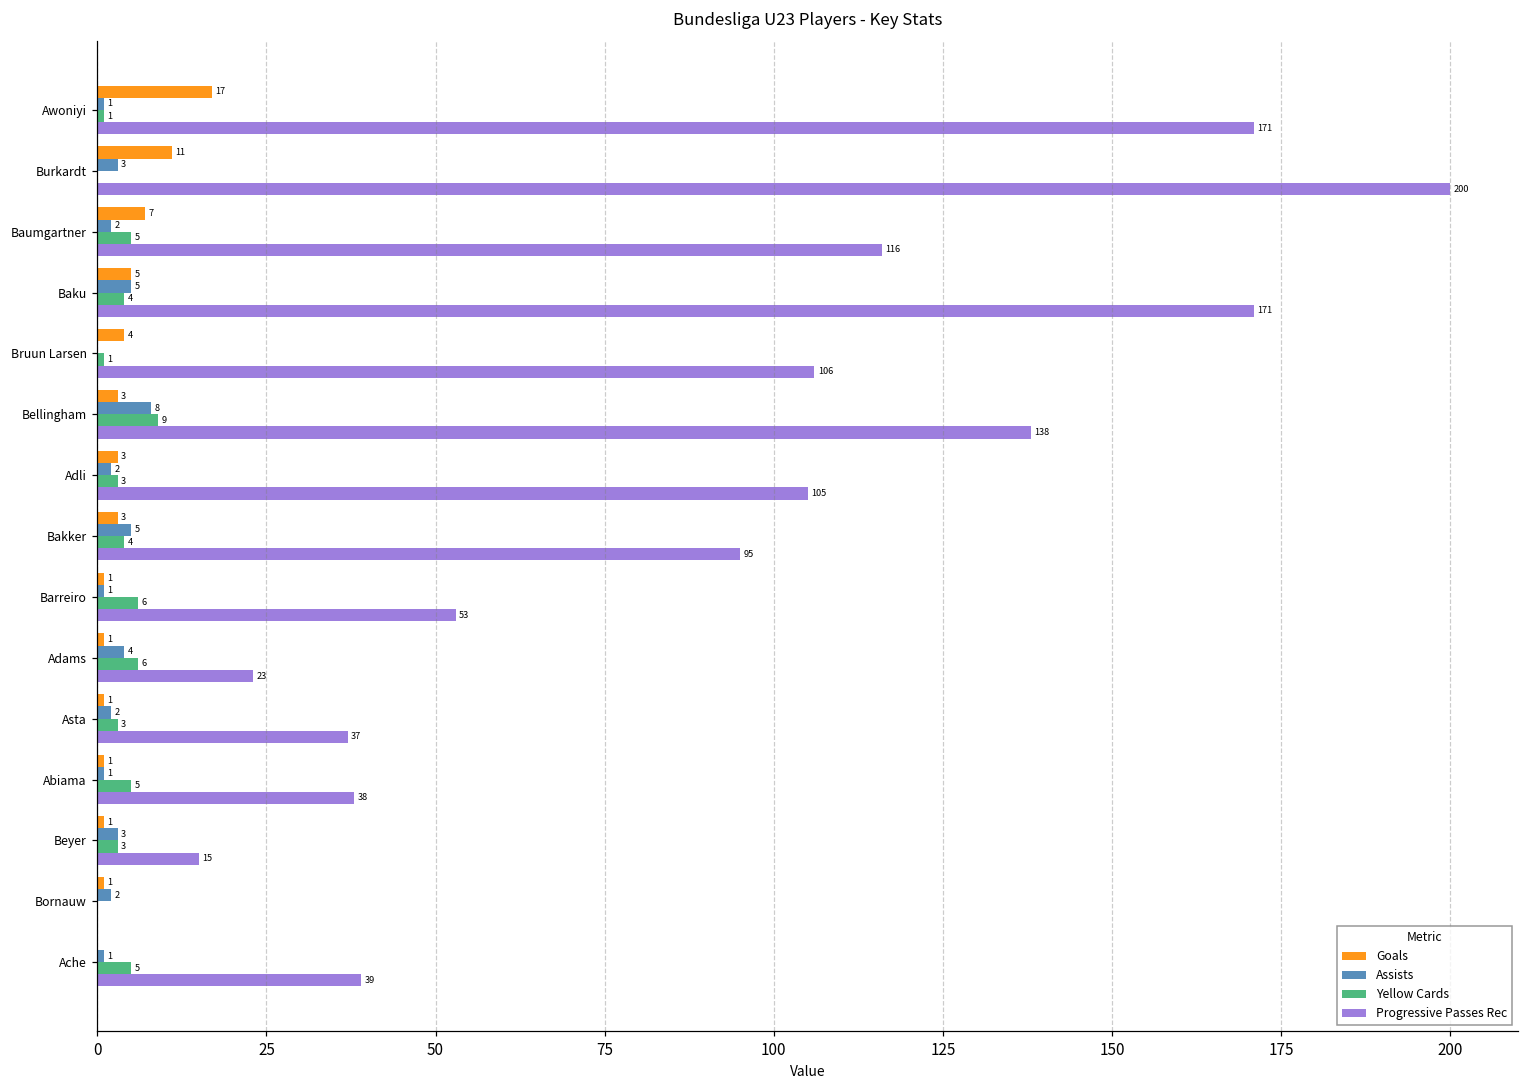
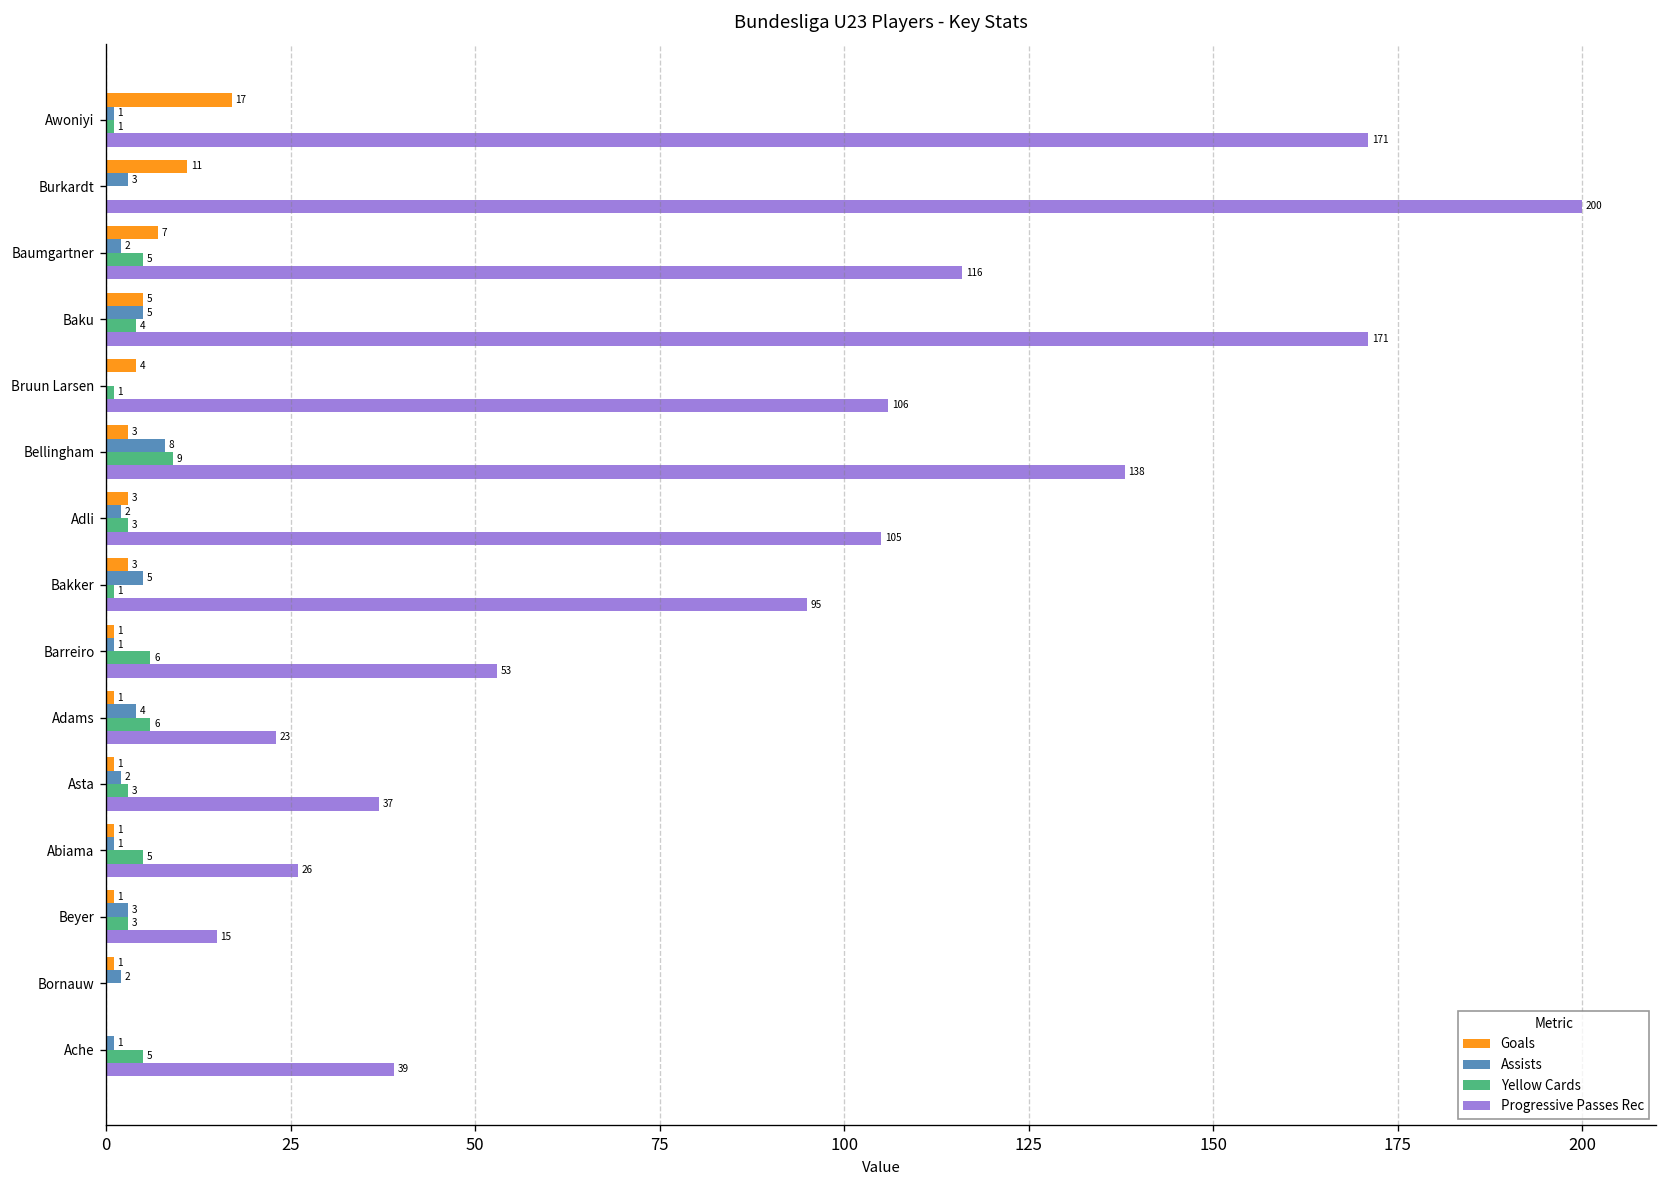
Yellow Cards, Bakker: 4 -> 1
Progressive Passes Rec, Abiama: 38 -> 26
